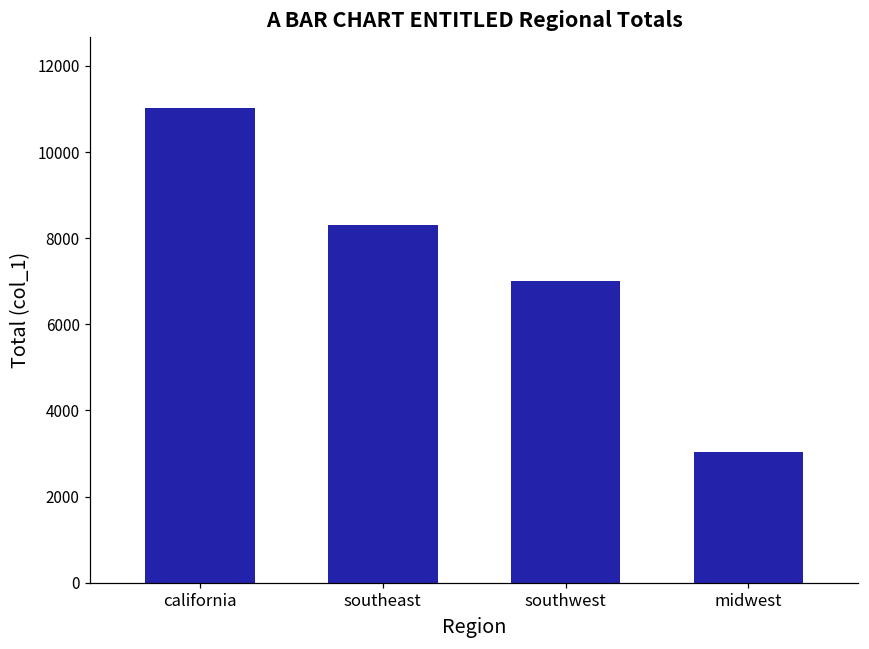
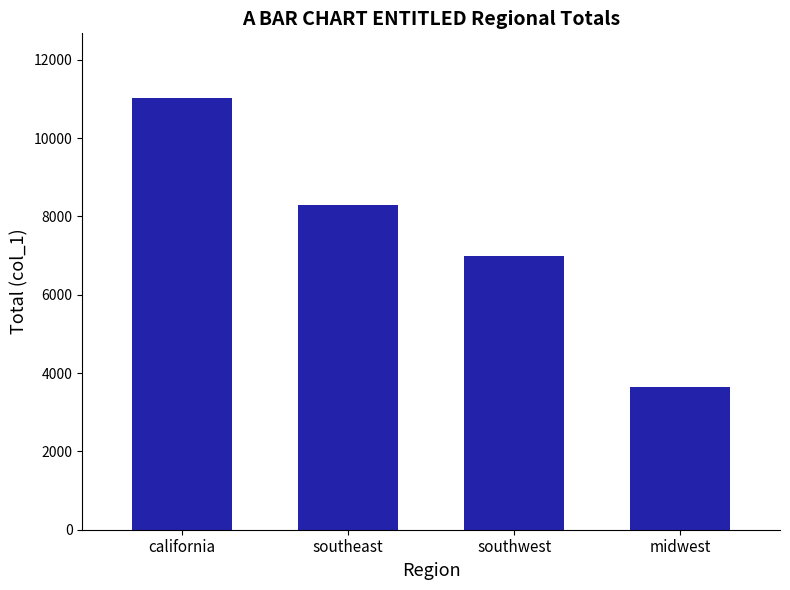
midwest: 3000 -> 3600
